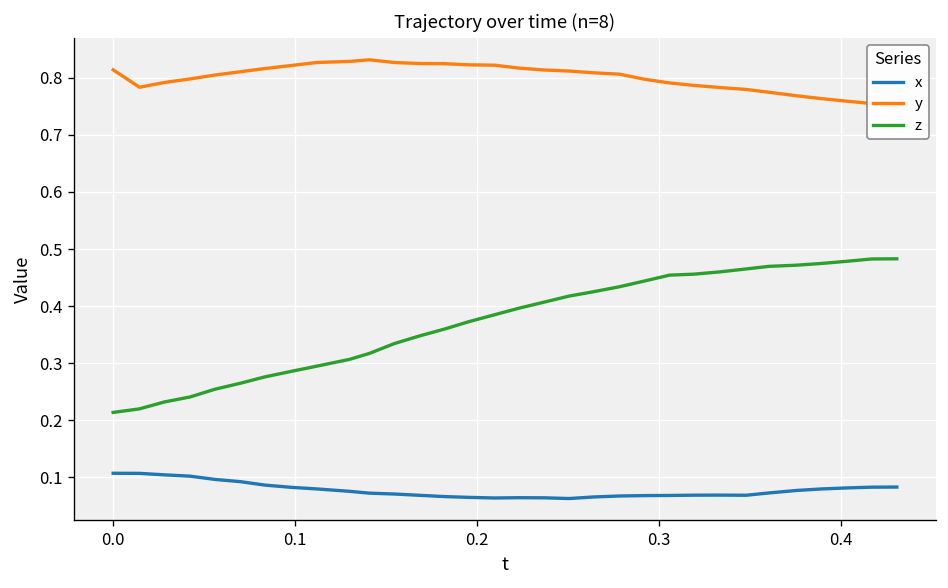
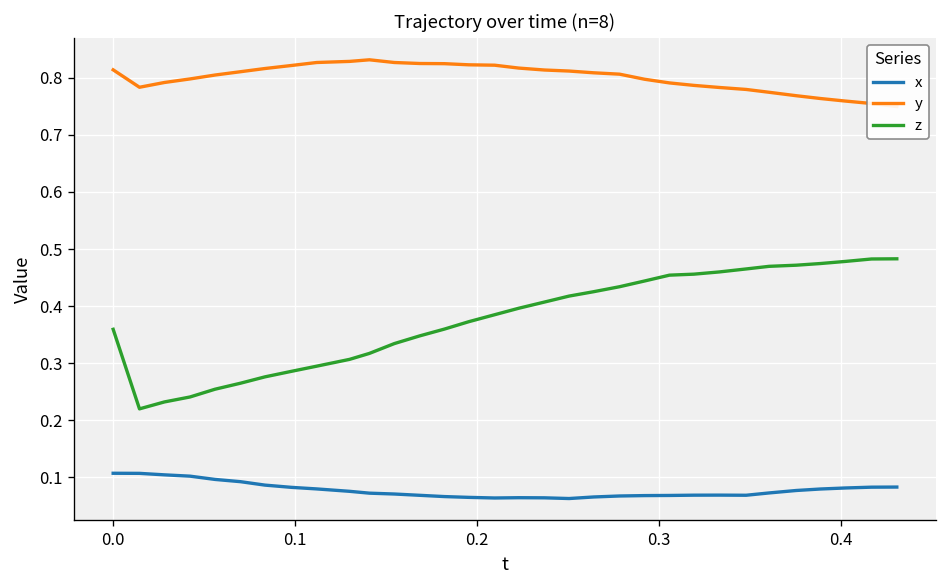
z, 0.0: 0.21 -> 0.36
